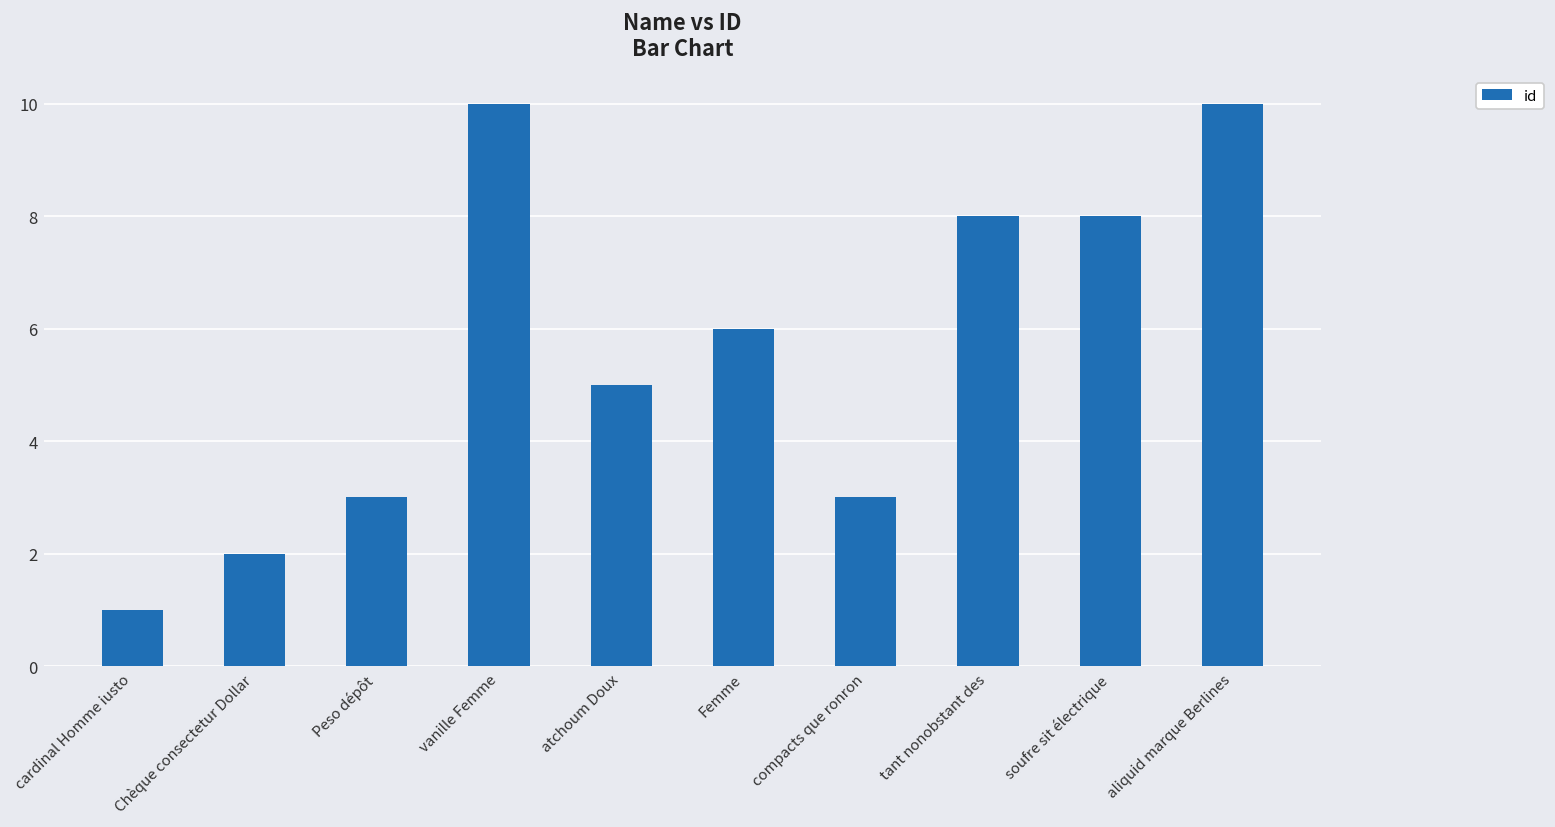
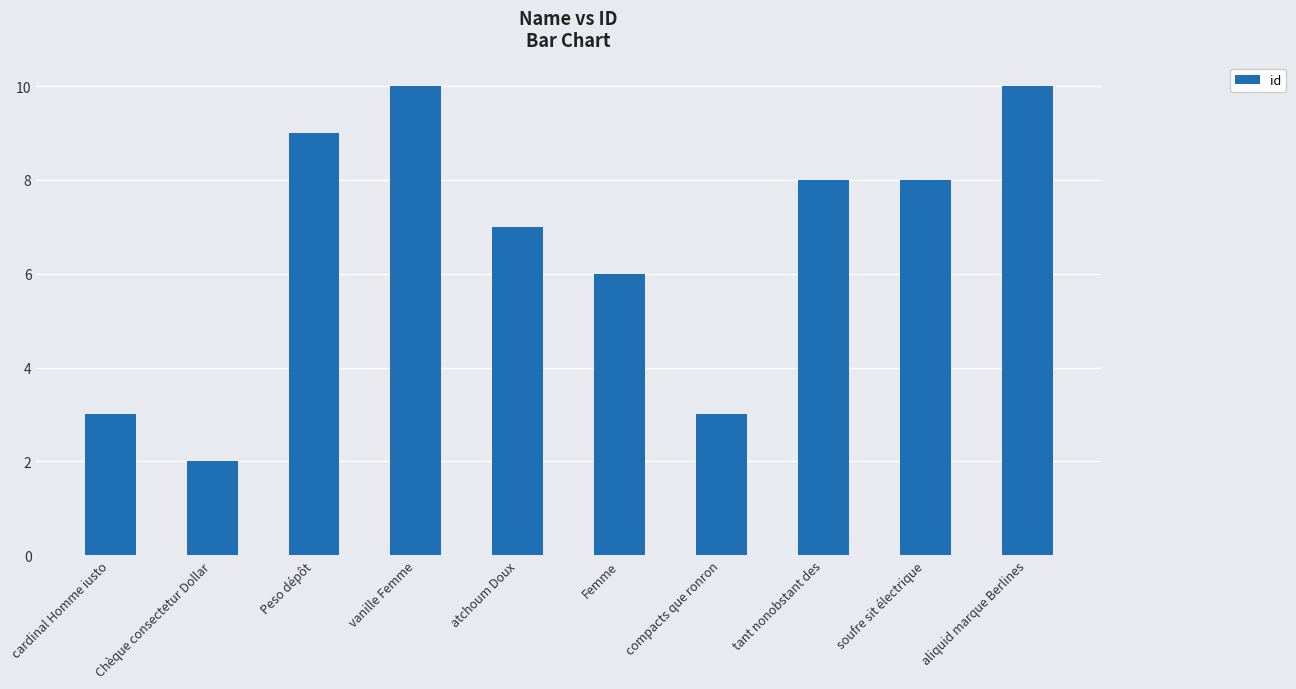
cardinal Homme iusto: 1 -> 3
Peso dépôt: 3 -> 9
atchoum Doux: 5 -> 7
